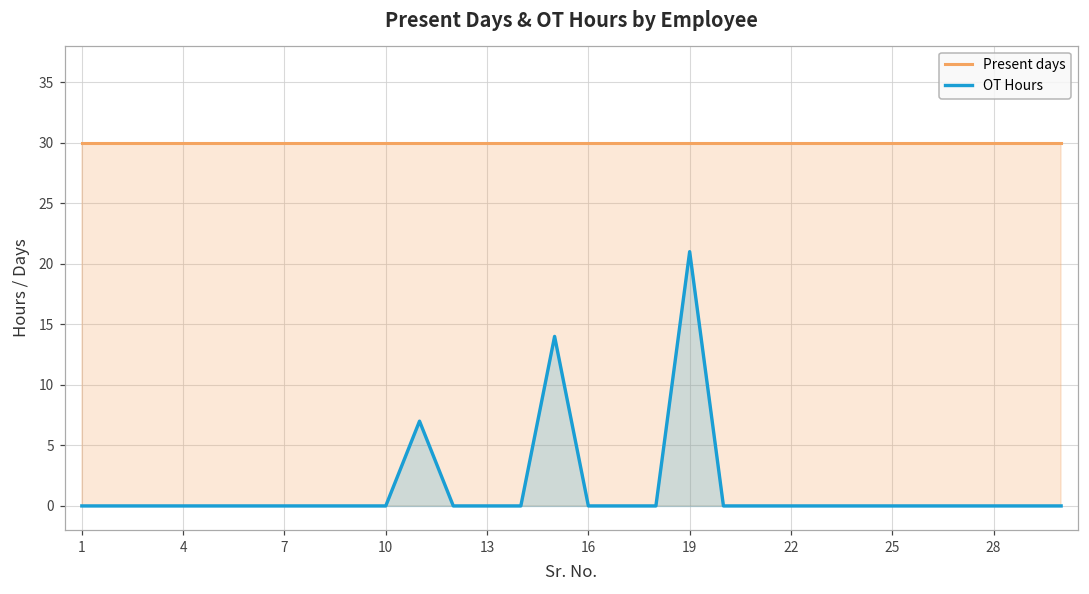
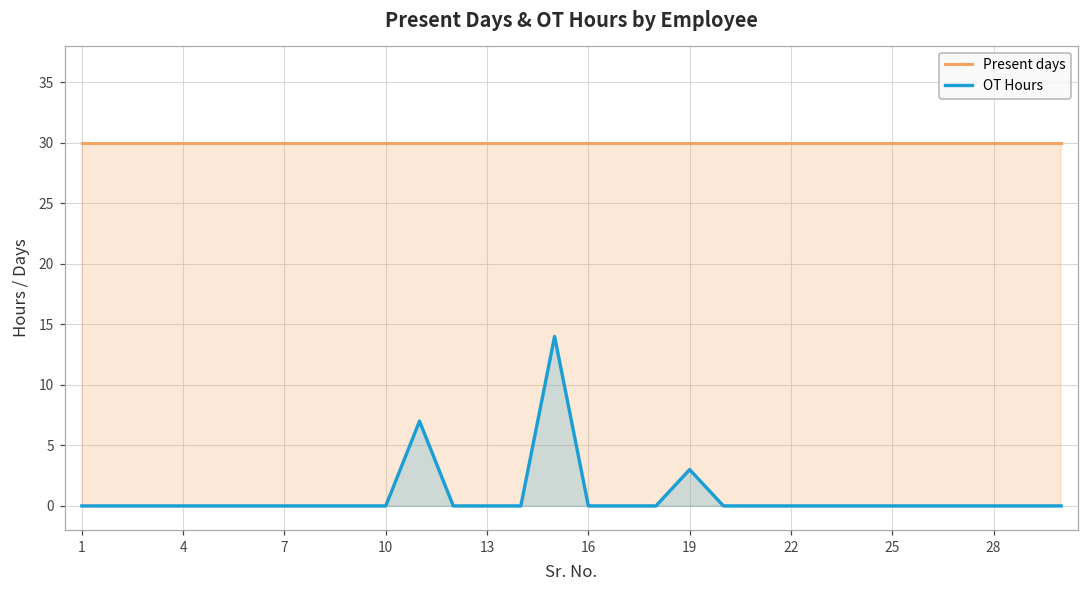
OT Hours, 19: 21 -> 3
